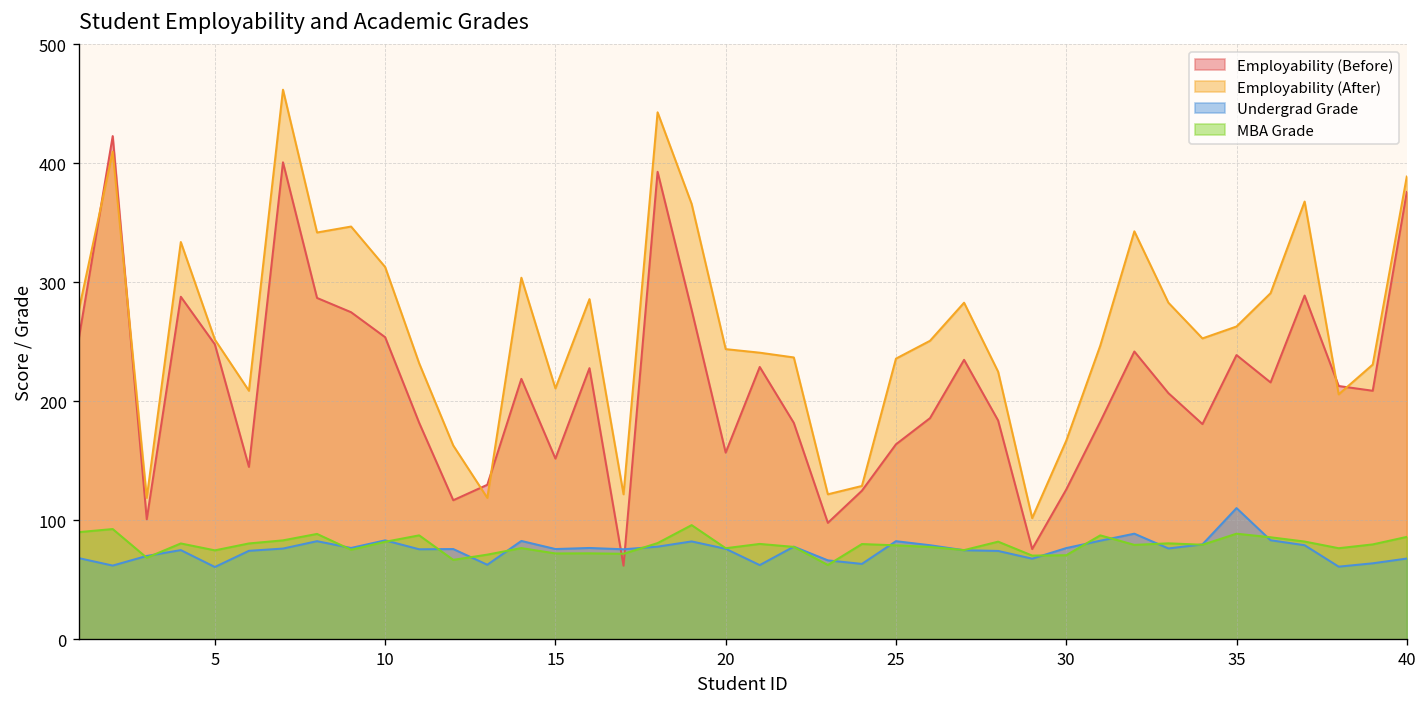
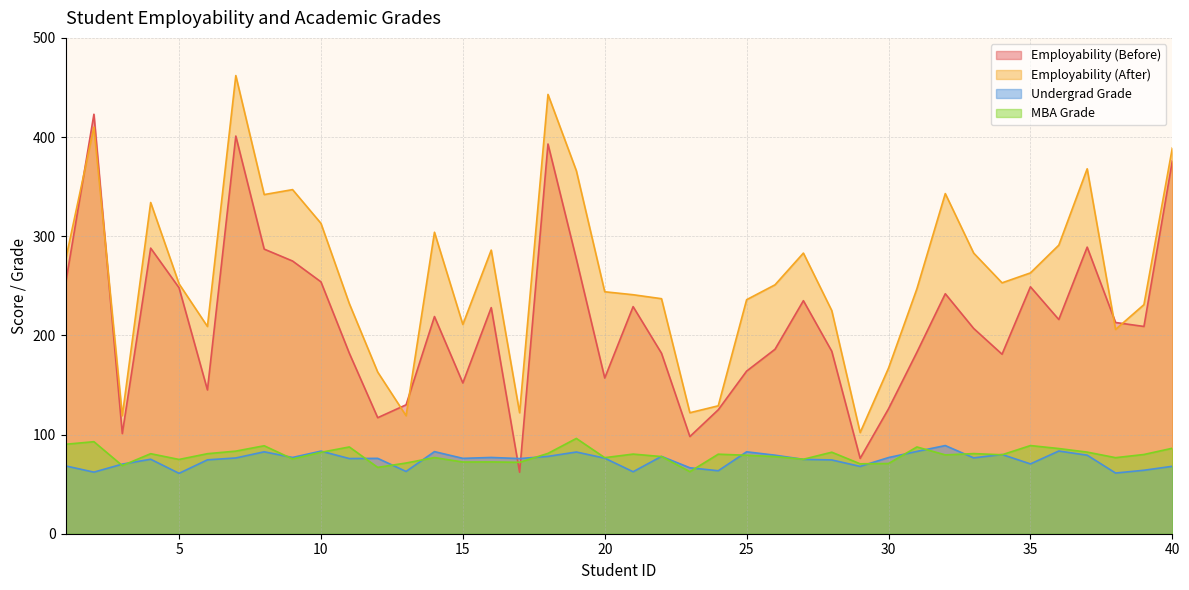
Employability (Before), 35: 240 -> 250
Undergrad Grade, 35: 110 -> 70
